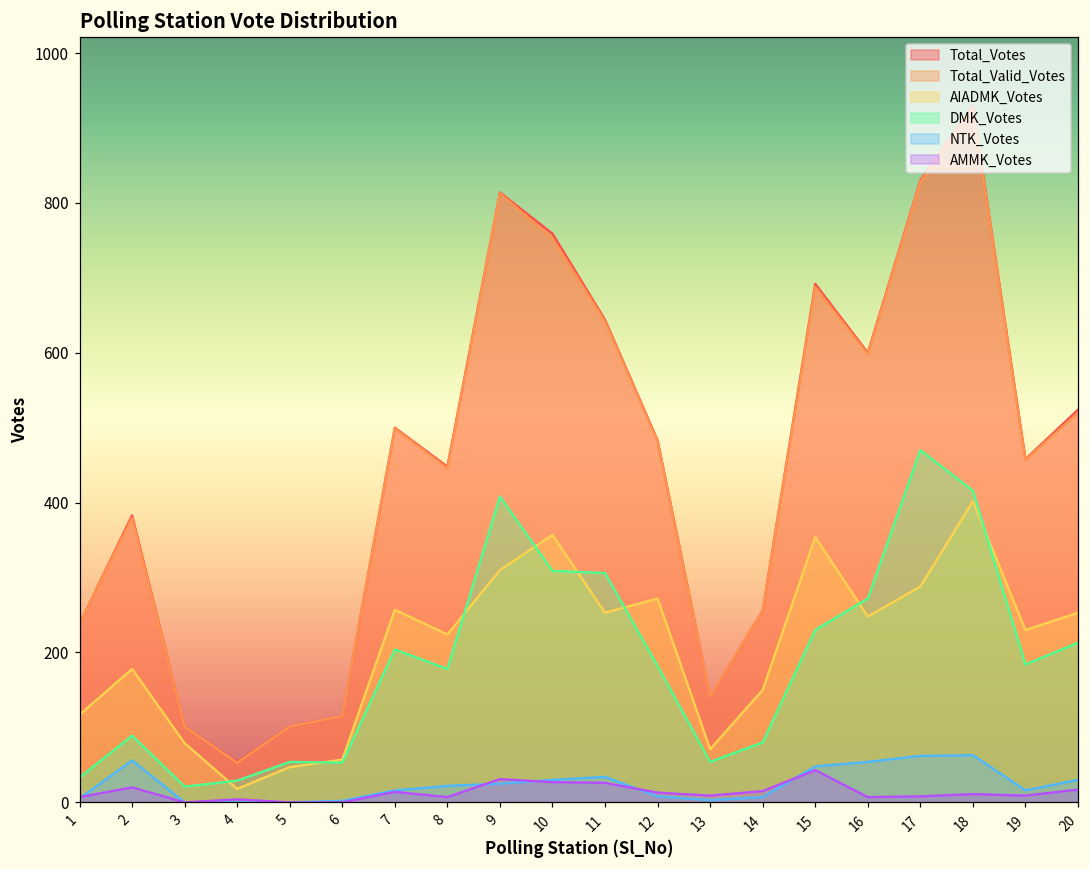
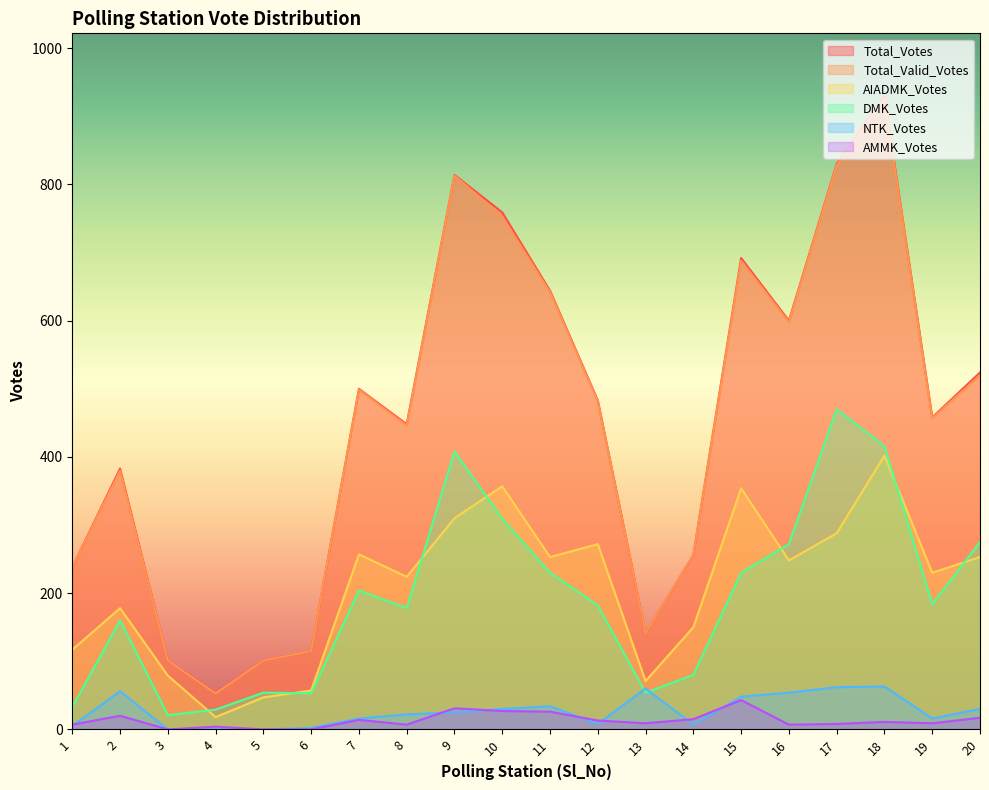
DMK_Votes, 2: 90 -> 160
DMK_Votes, 11: 310 -> 230
NTK_Votes, 13: 0 -> 60
DMK_Votes, 20: 210 -> 280
